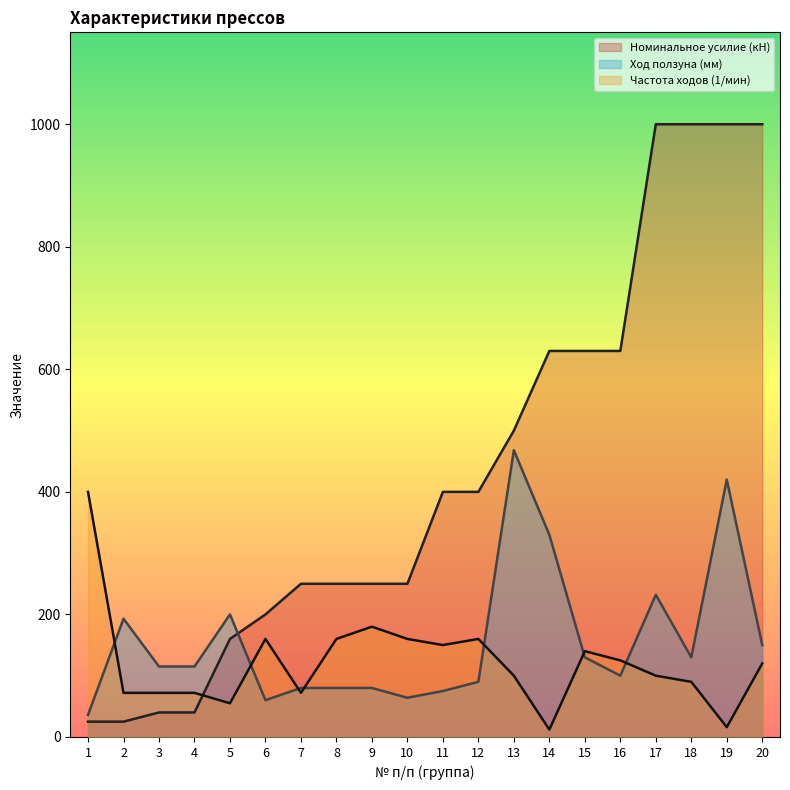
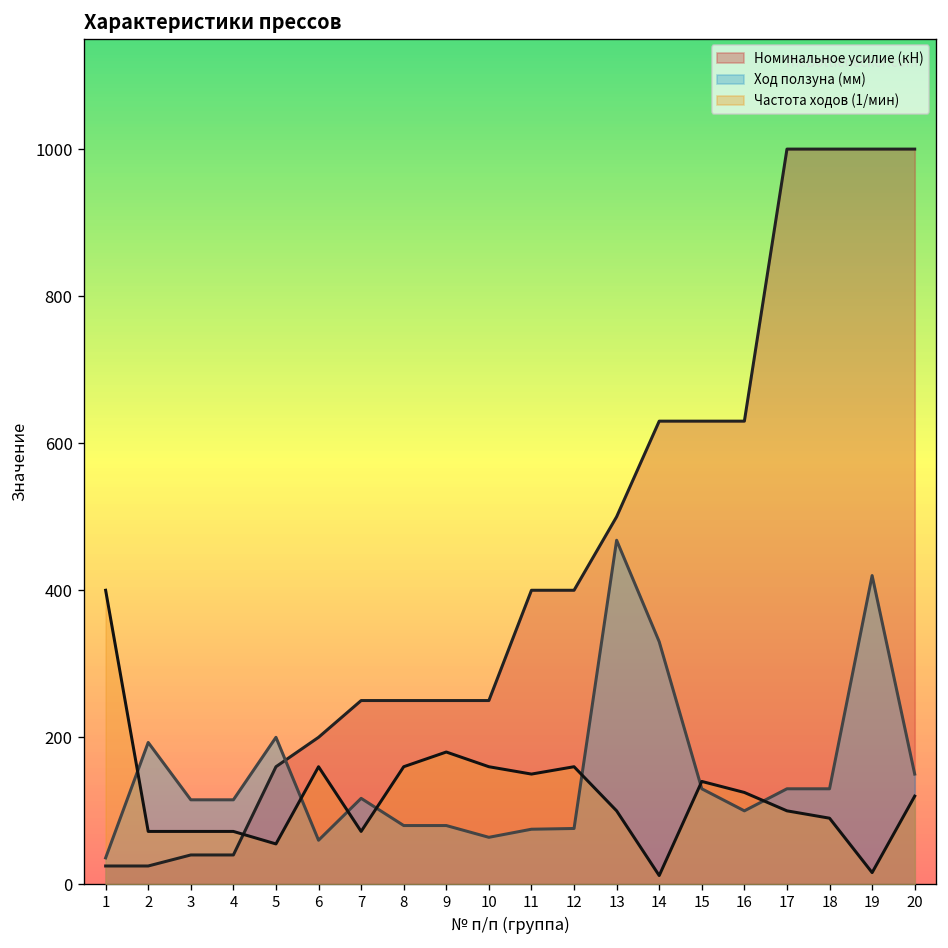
Ход ползуна (мм), 7: 80 -> 120
Ход ползуна (мм), 12: 90 -> 80
Ход ползуна (мм), 17: 230 -> 130
